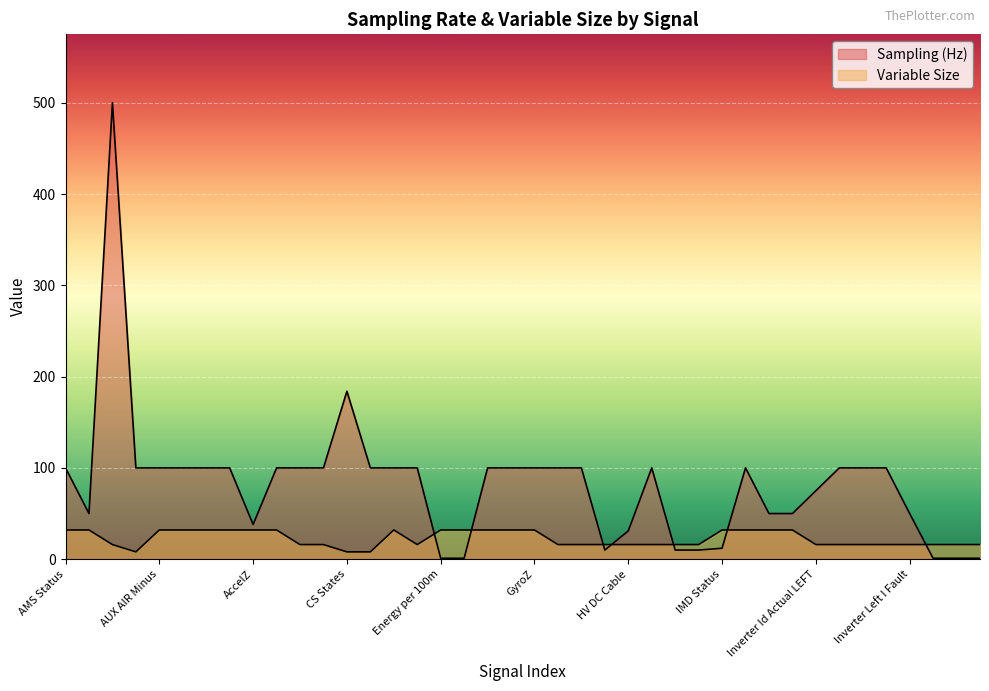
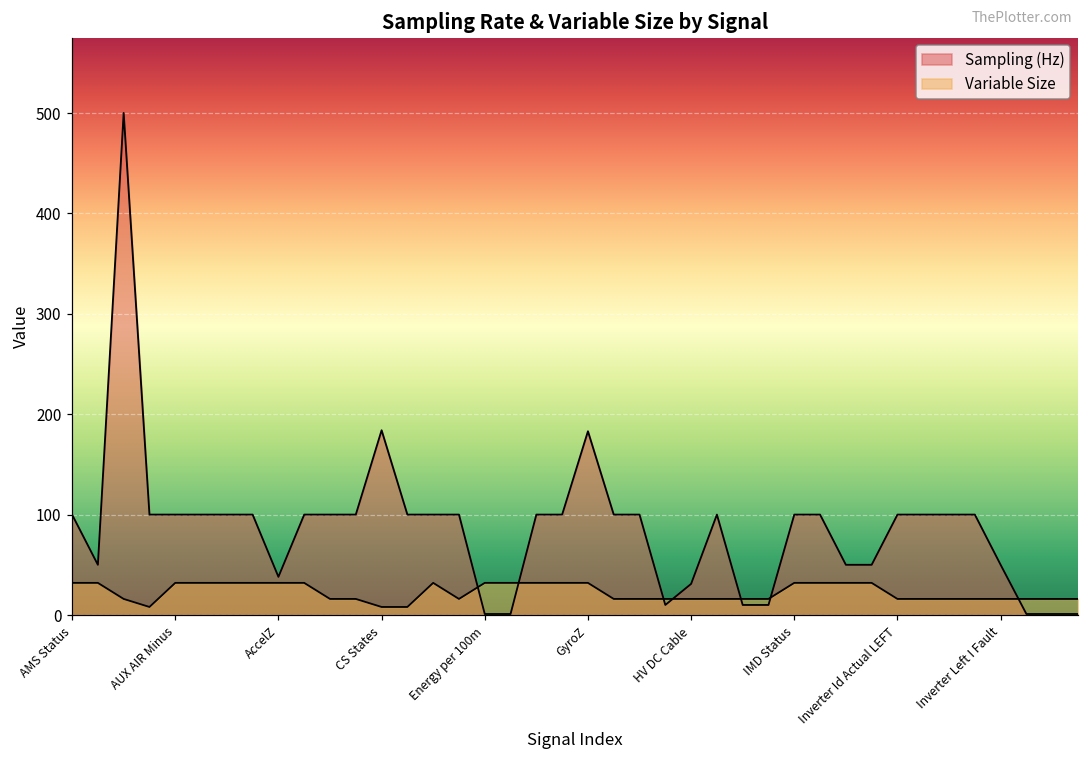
Sampling (Hz), GyroZ: 100 -> 180
Sampling (Hz), IMD Status: 10 -> 100
Sampling (Hz), Inverter Id Actual LEFT: 80 -> 100
